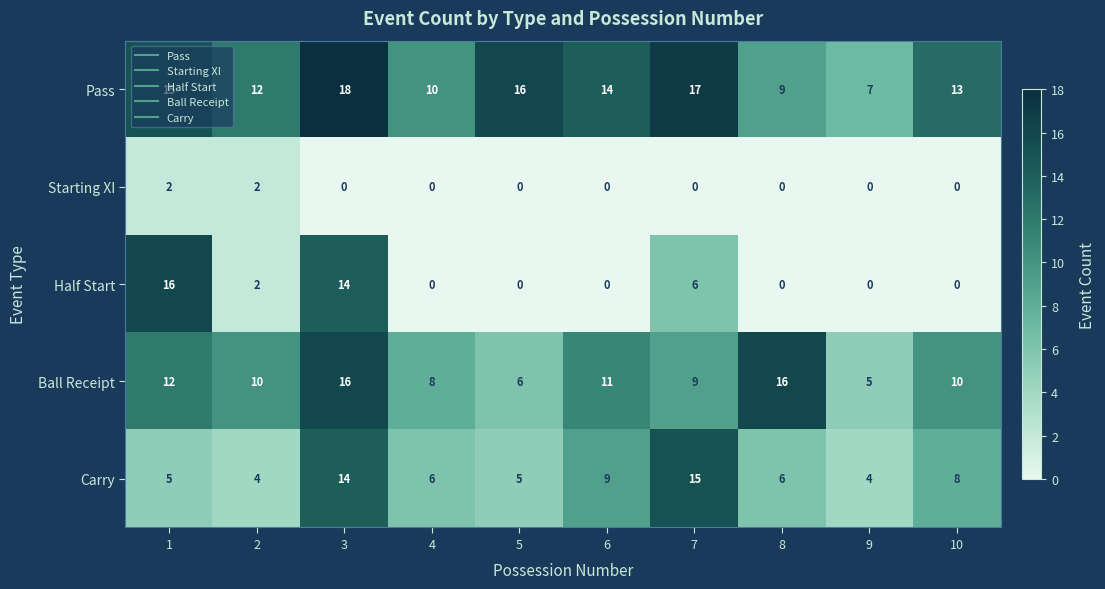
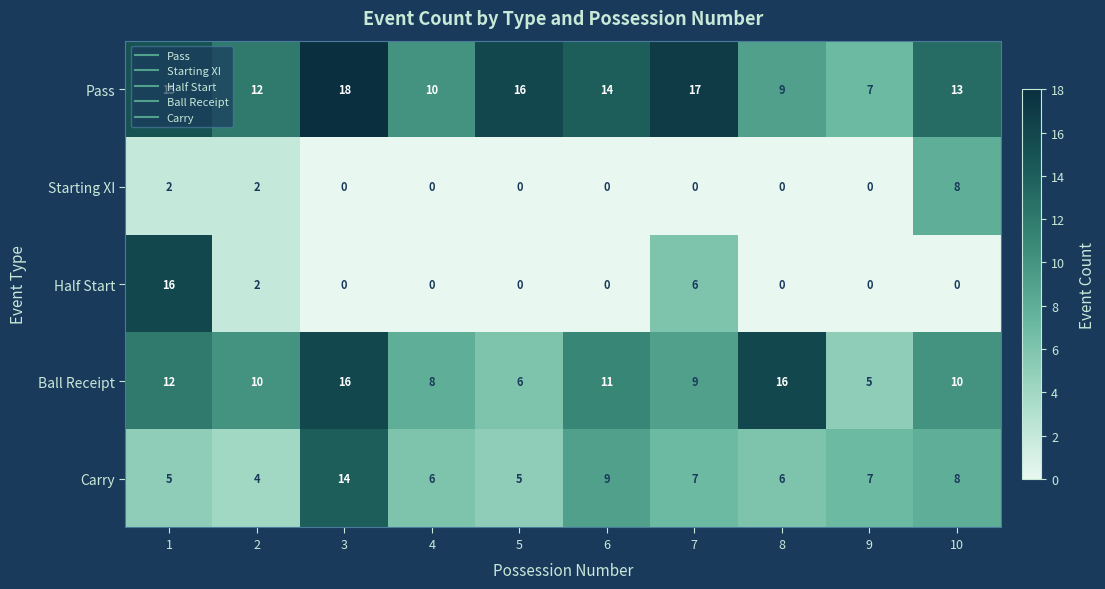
Starting XI, 10: 0 -> 8
Half Start, 3: 14 -> 0
Carry, 7: 15 -> 7
Carry, 9: 4 -> 7
